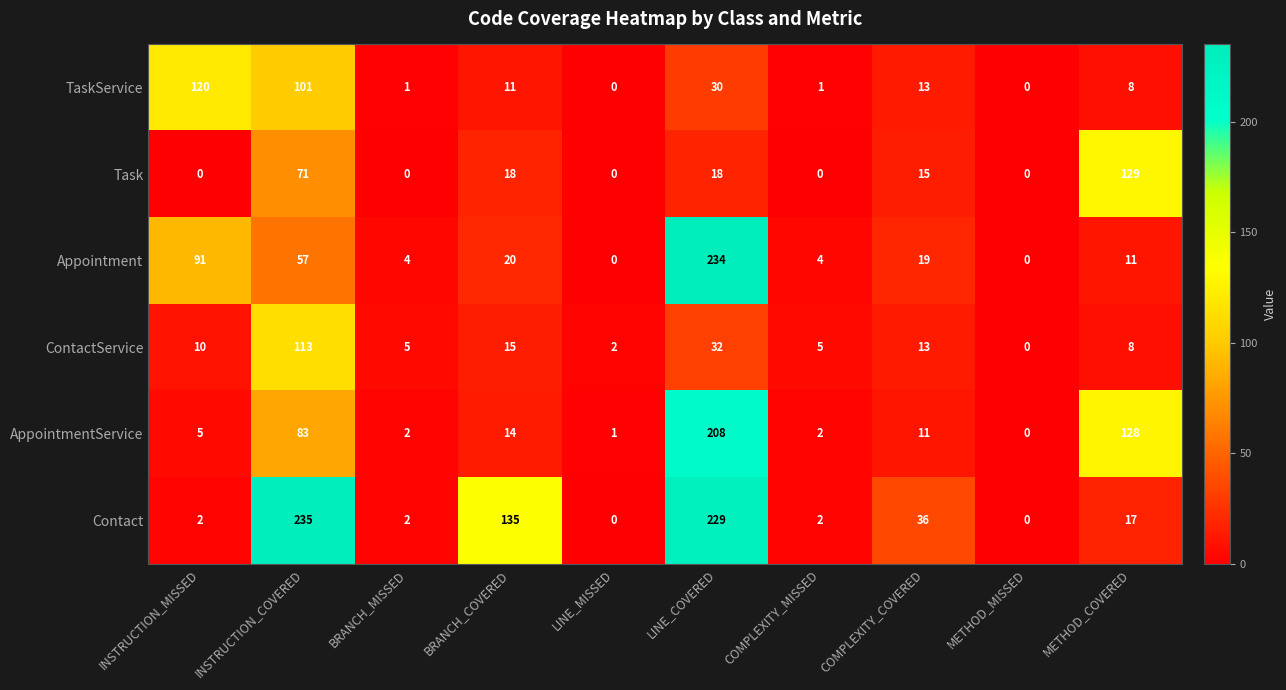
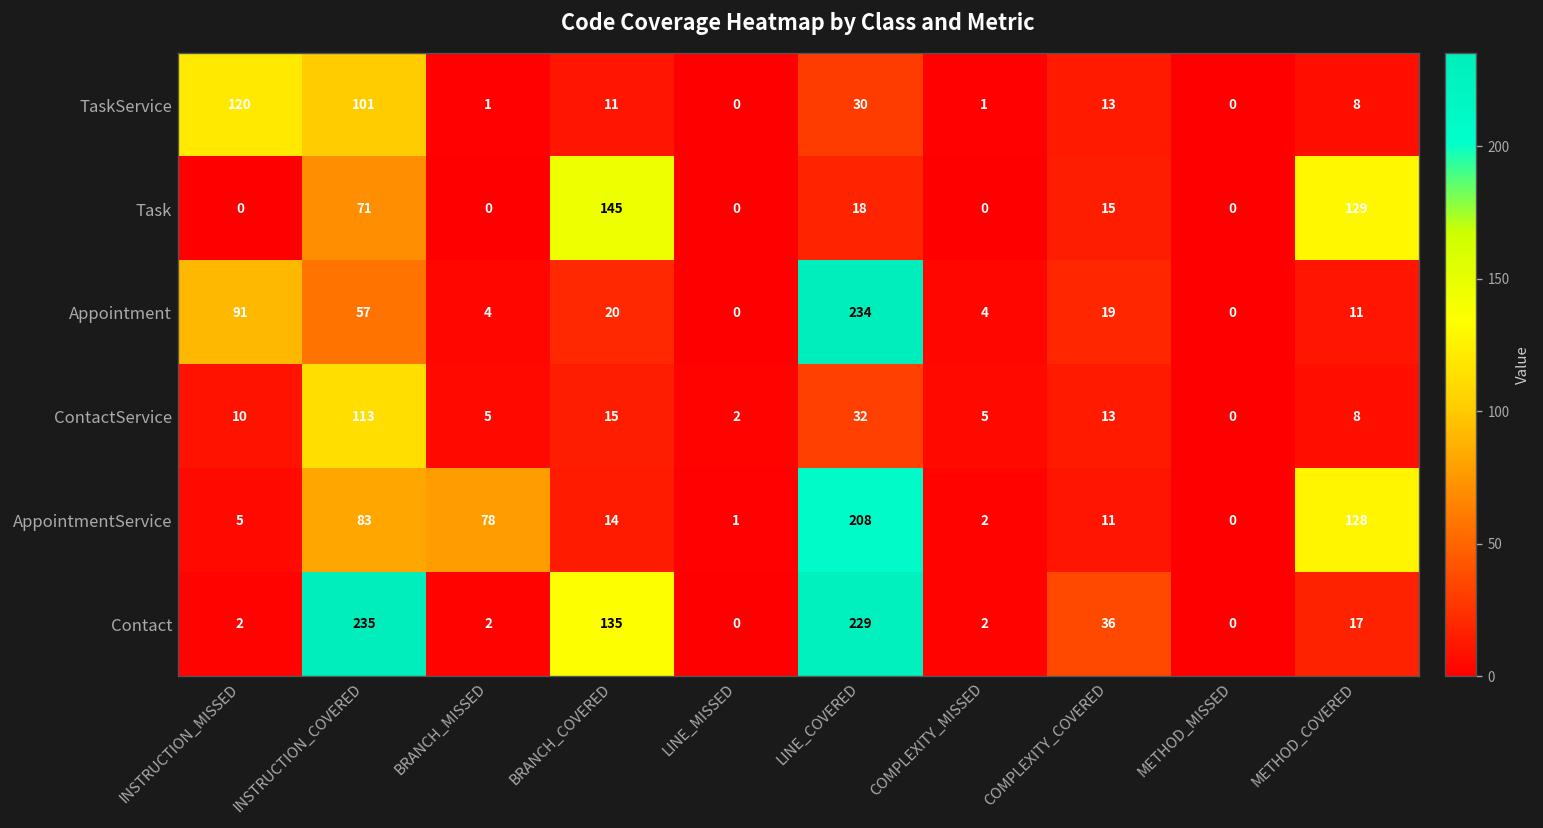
Task, BRANCH_COVERED: 18 -> 145
AppointmentService, BRANCH_MISSED: 2 -> 78
